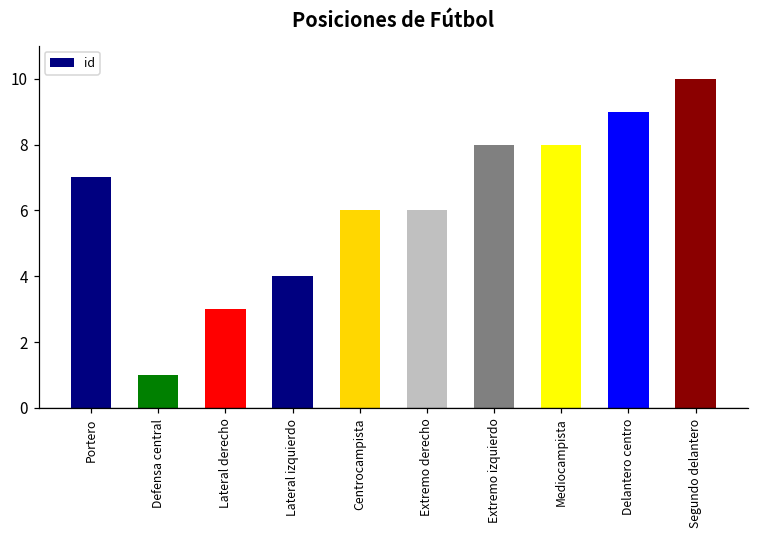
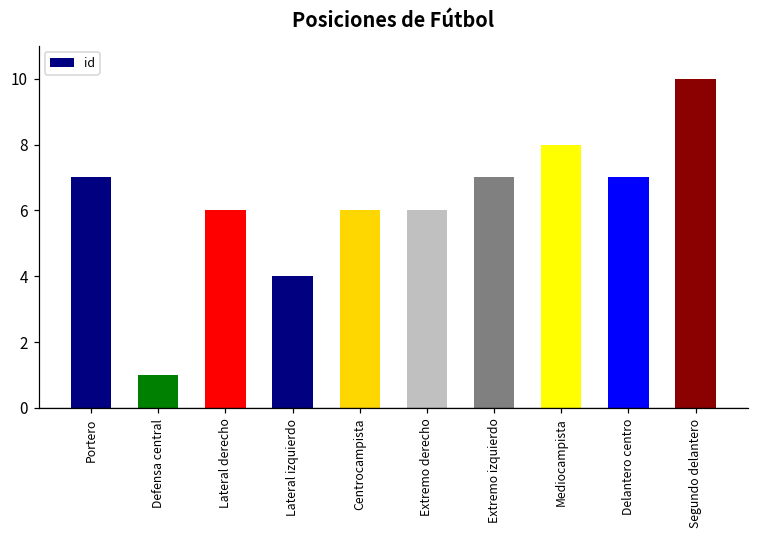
Lateral derecho: 3 -> 6
Extremo izquierdo: 8 -> 7
Delantero centro: 9 -> 7
